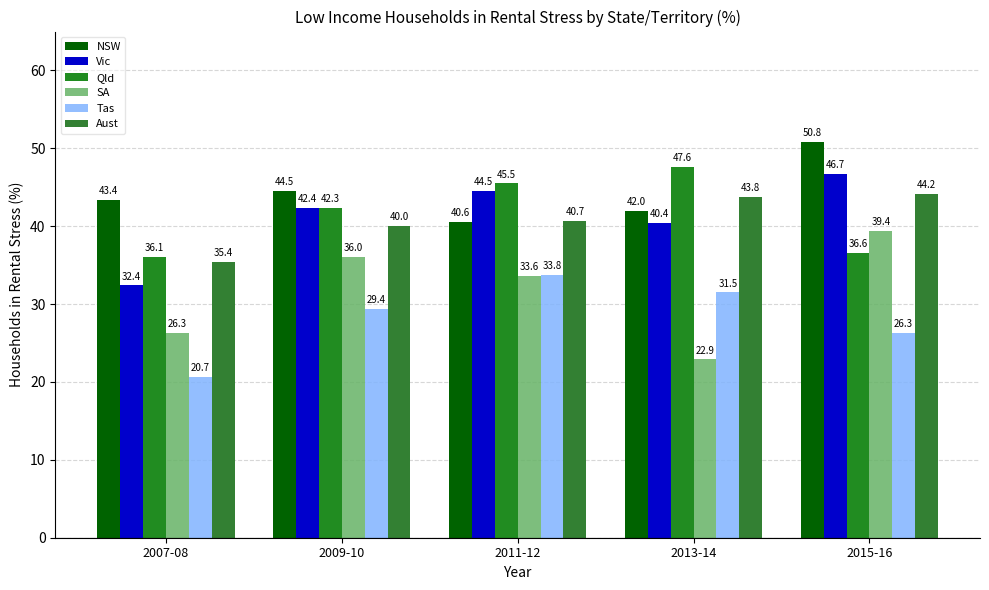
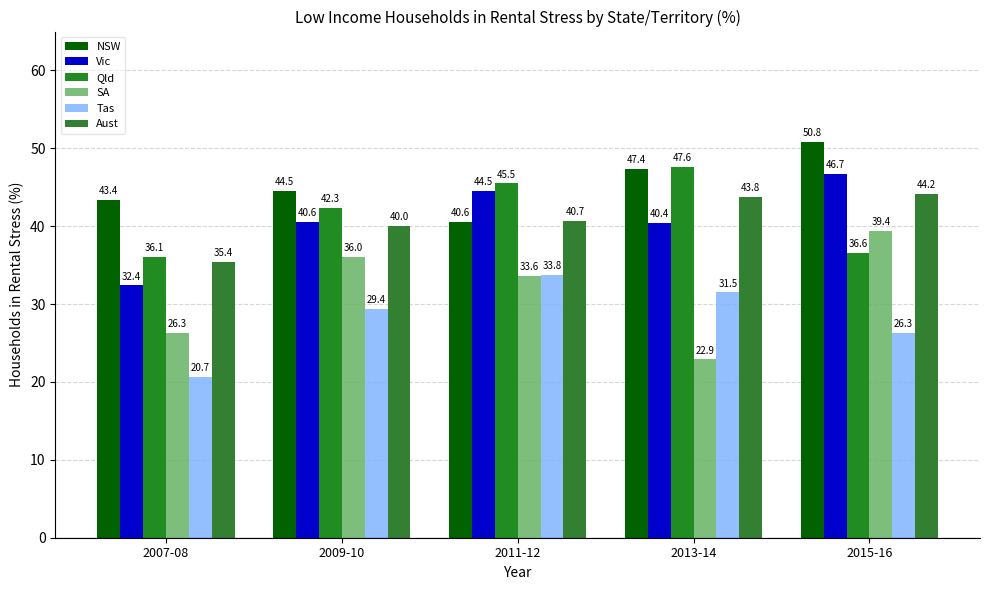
Vic, 2009-10: 42.4 -> 40.6
NSW, 2013-14: 42.0 -> 47.4
